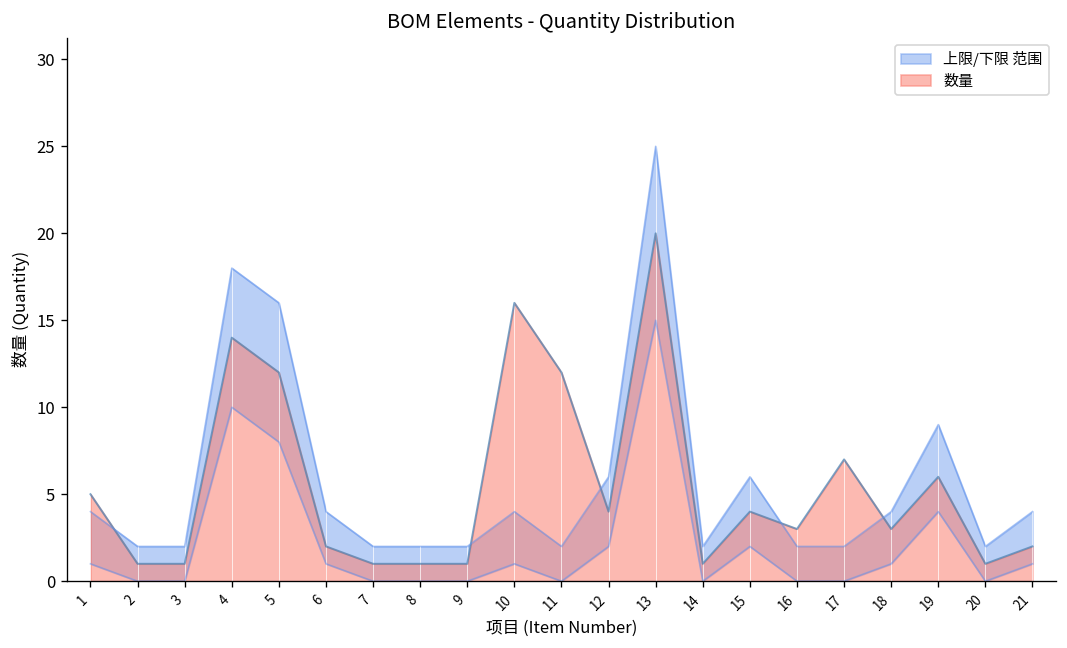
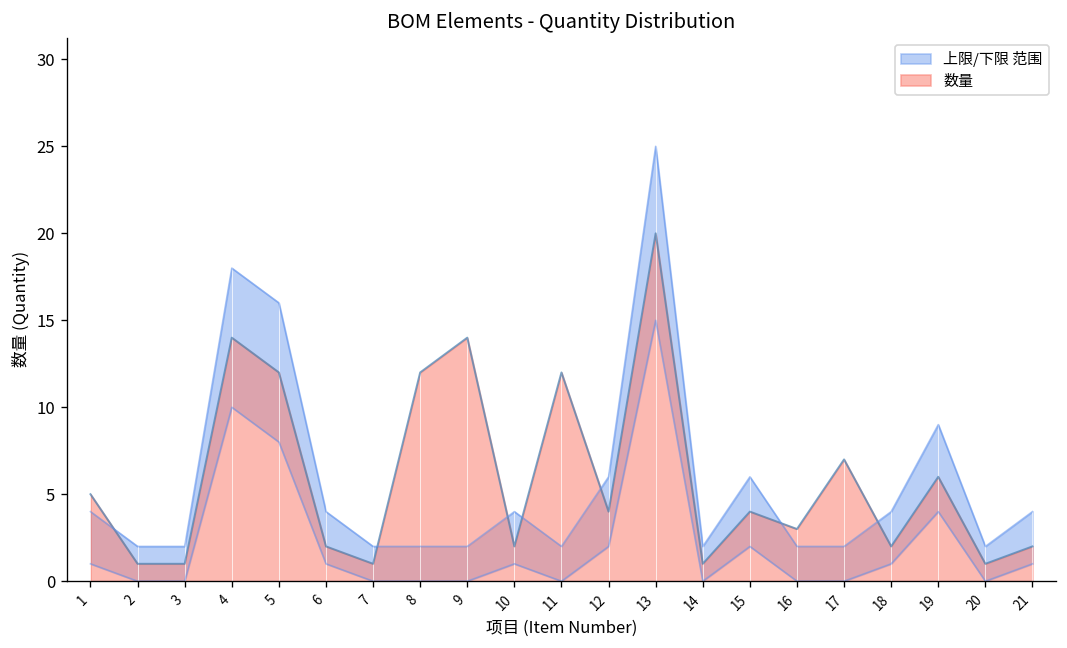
数量, 8: 1 -> 12
数量, 9: 1 -> 14
数量, 10: 16 -> 2
数量, 18: 3 -> 2
